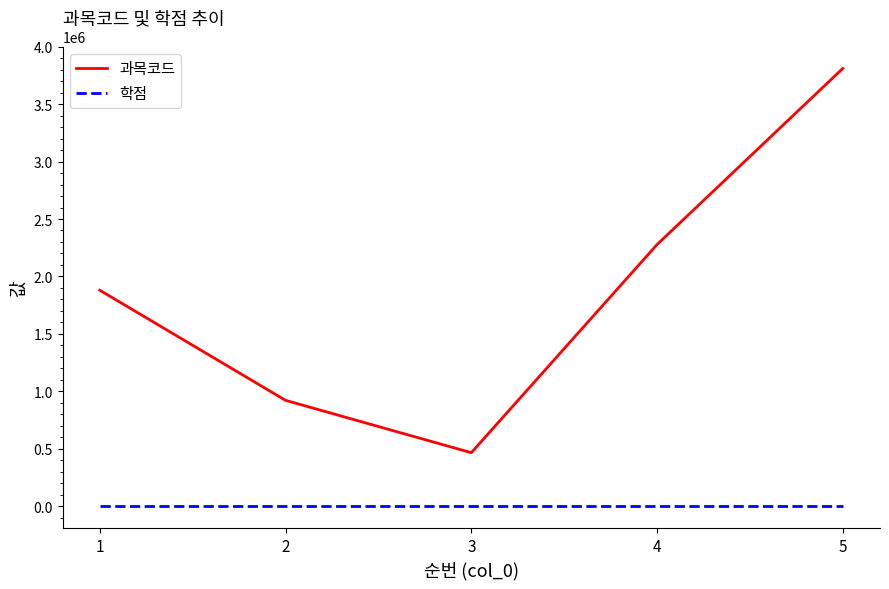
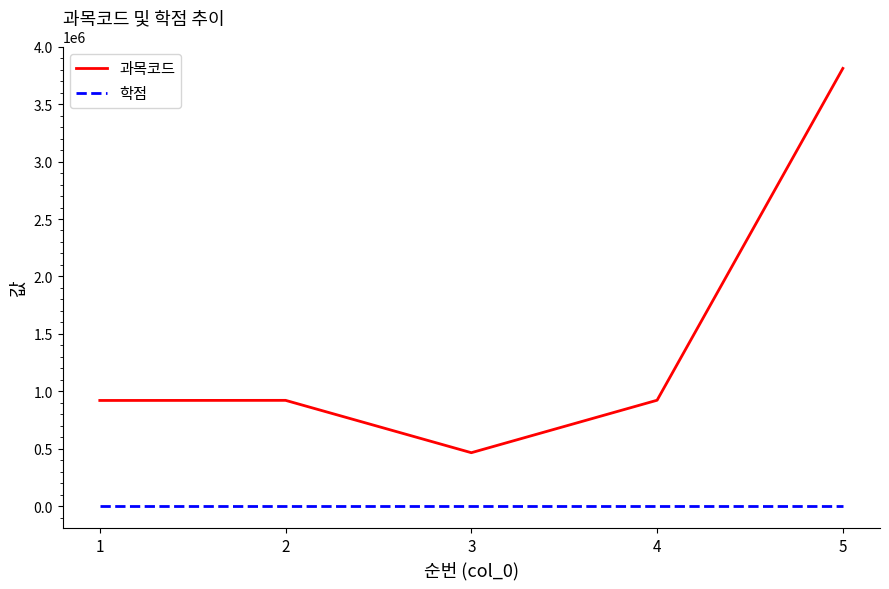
과목코드, 1: 1880000 -> 920000
과목코드, 4: 2280000 -> 920000
